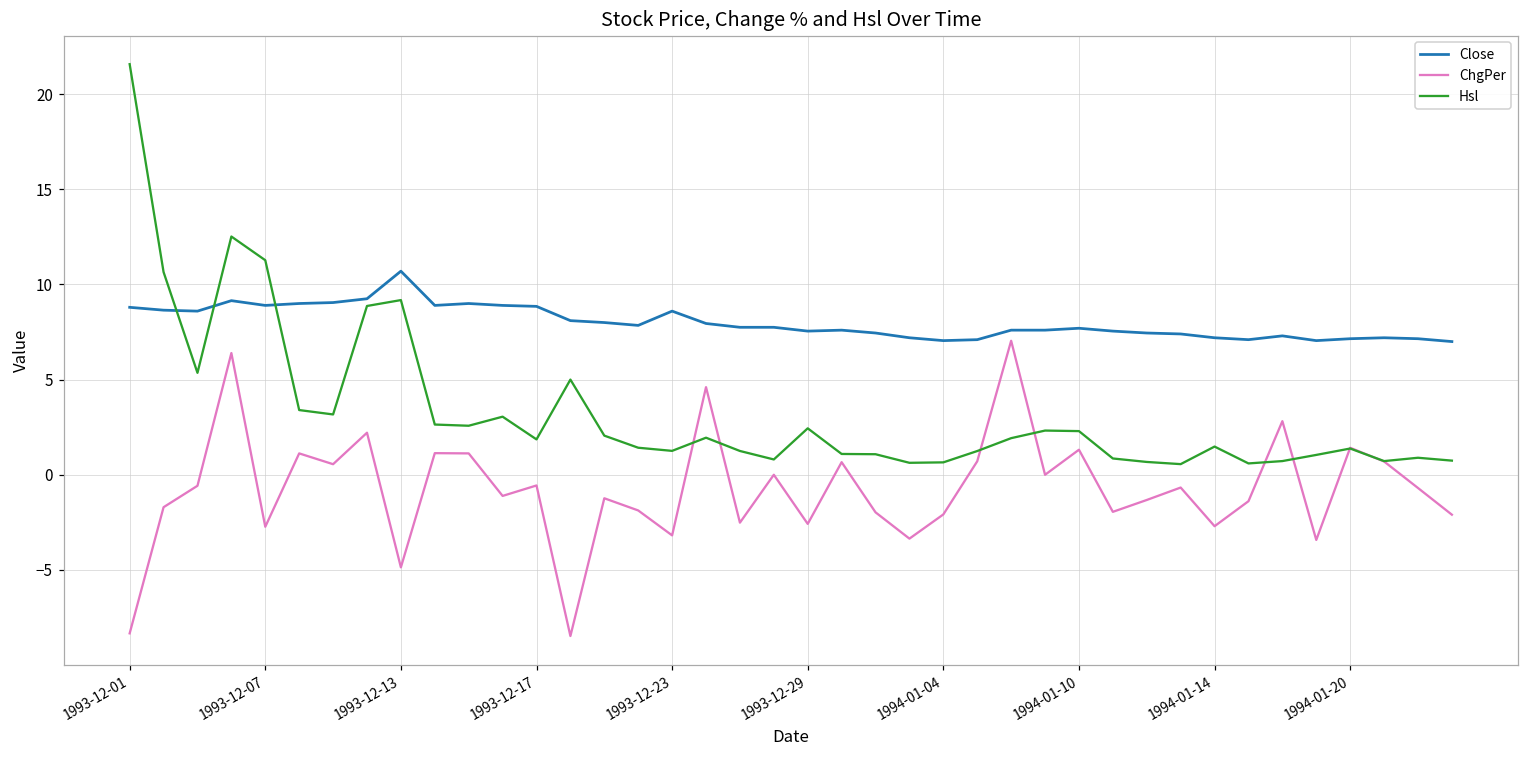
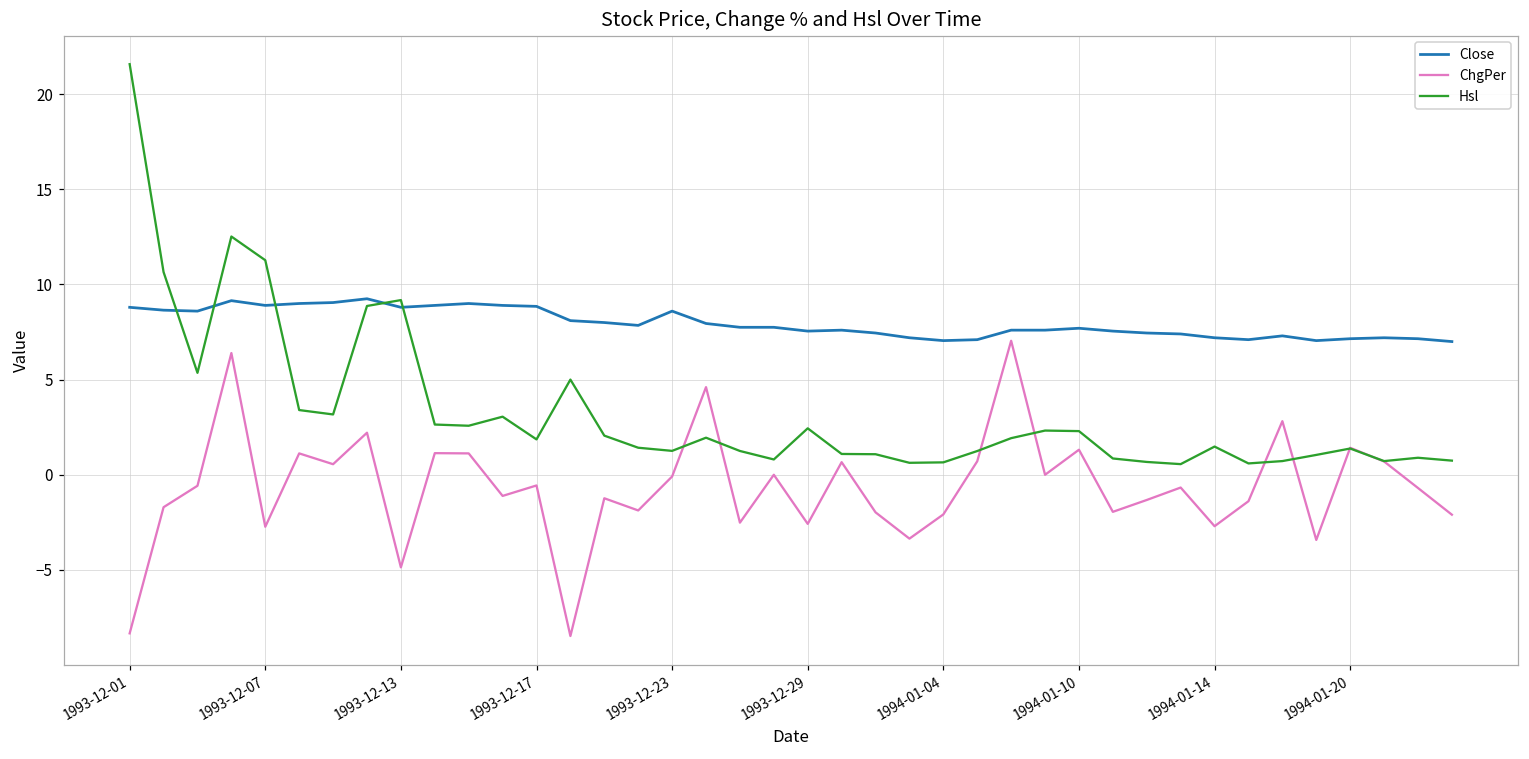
Close, 1993-12-13: 10.7 -> 8.8
ChgPer, 1993-12-23: -3.2 -> -0.1
